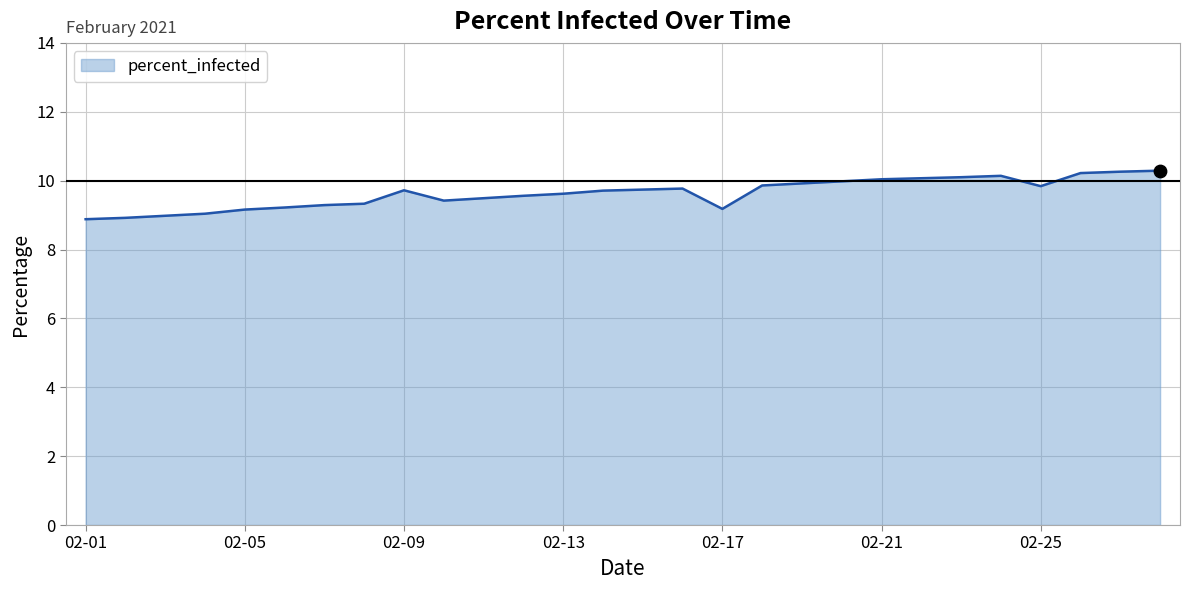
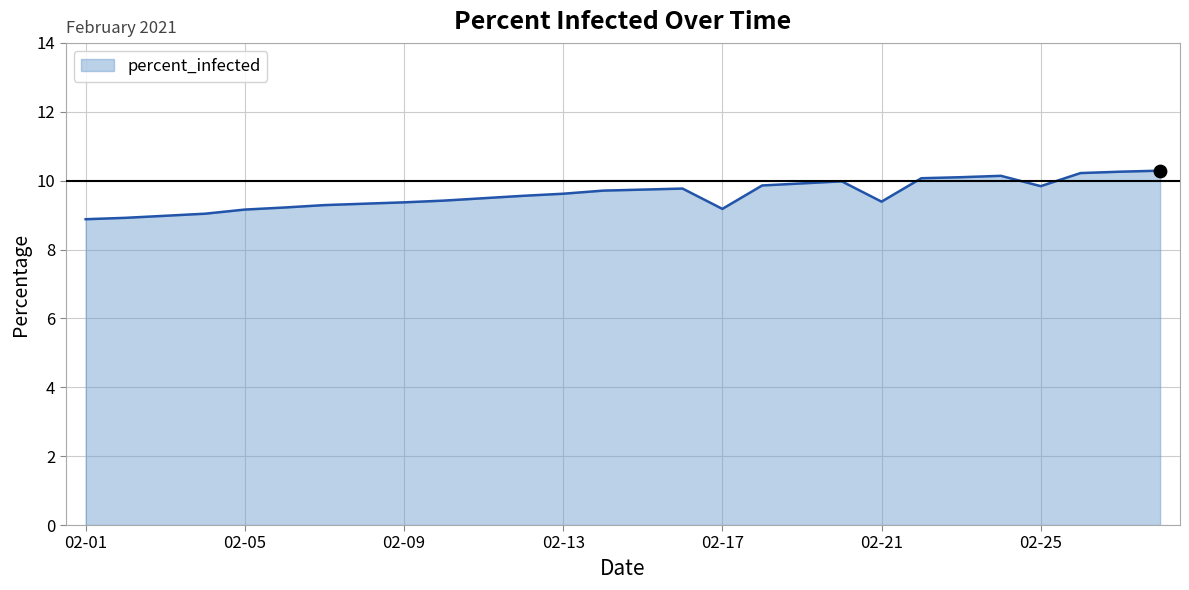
percent_infected, 02-09: 9.7 -> 9.4
percent_infected, 02-21: 10.0 -> 9.4
